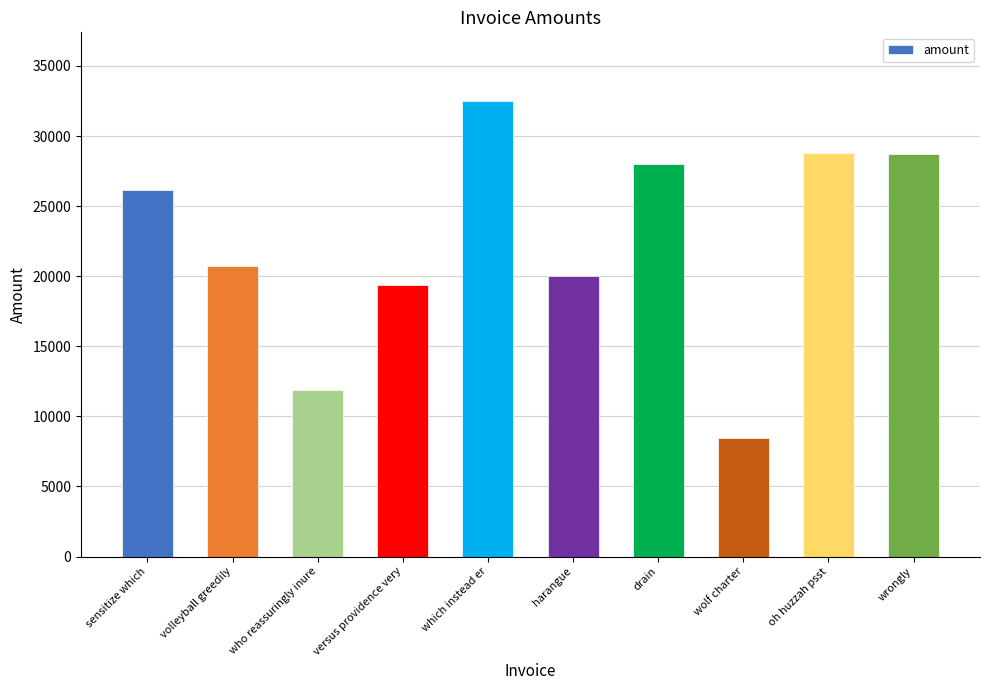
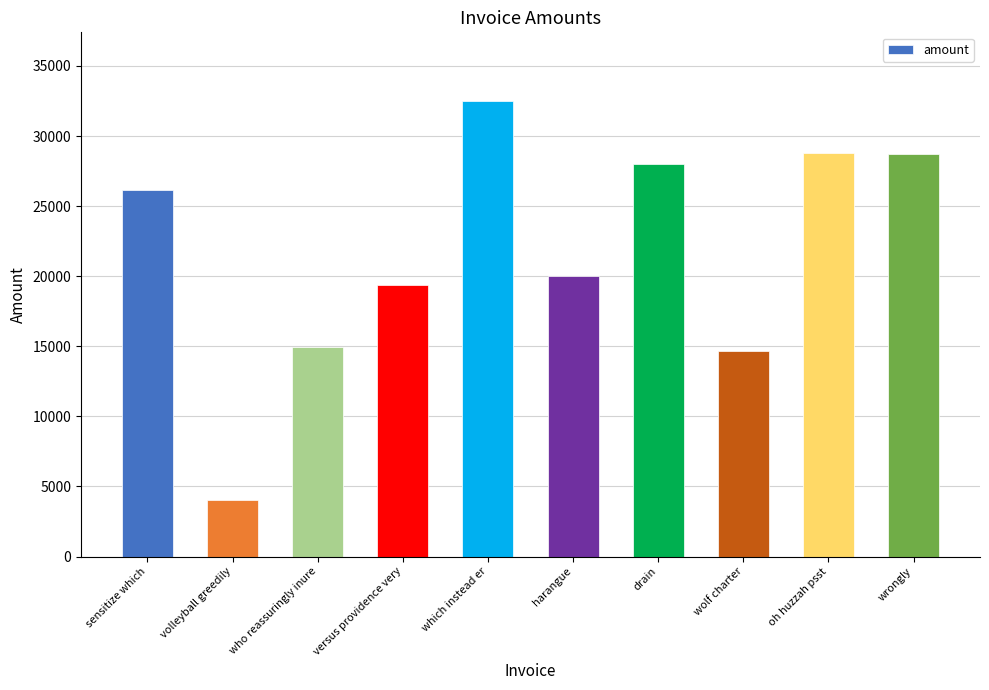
volleyball greedily: 20700 -> 4000
who reassuringly inure: 11900 -> 15000
wolf charter: 8400 -> 14700
